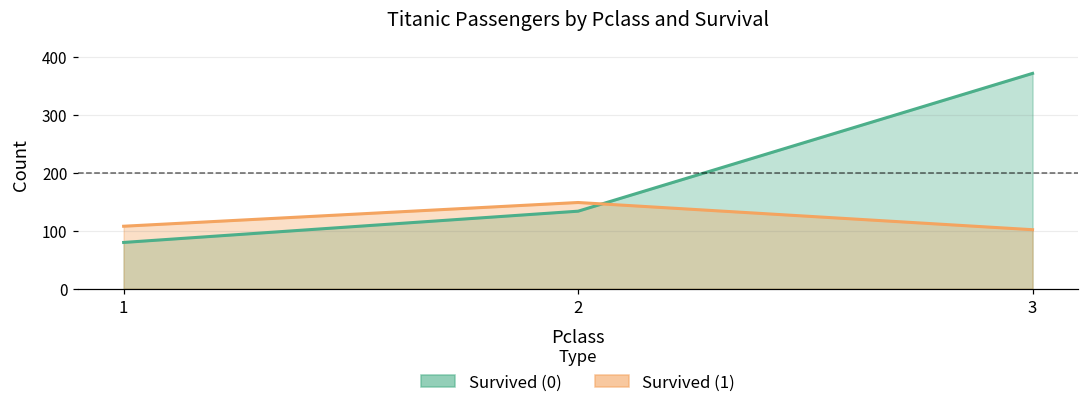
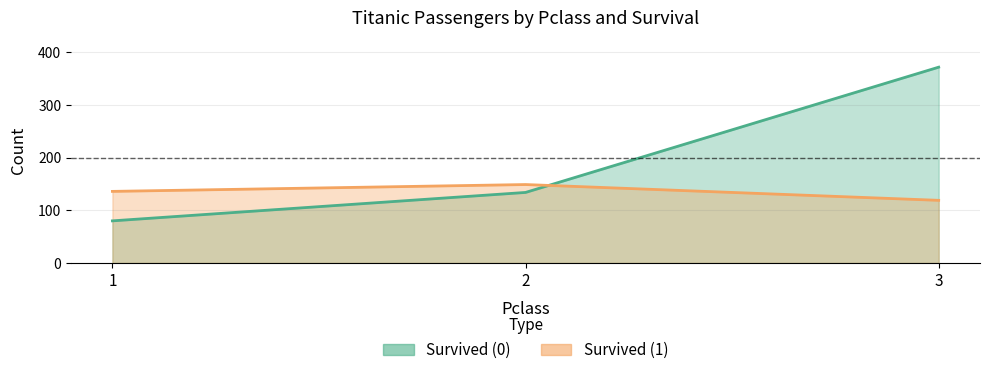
Survived (1), 1: 110 -> 140
Survived (1), 3: 100 -> 120
